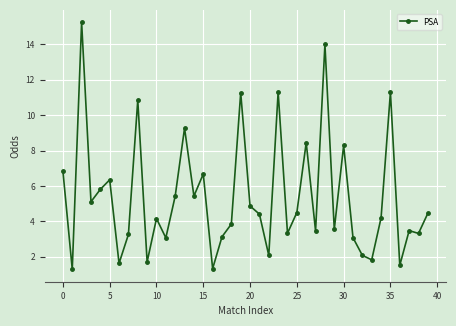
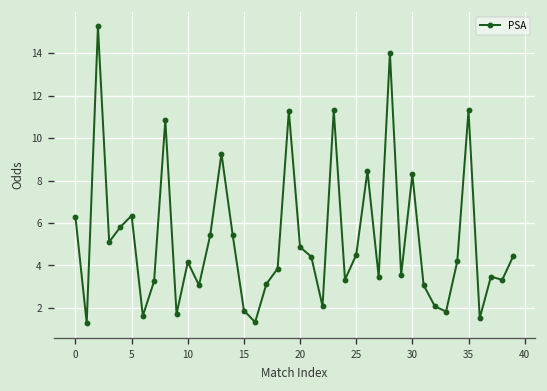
0: 6.9 -> 6.3
15: 6.7 -> 1.9
